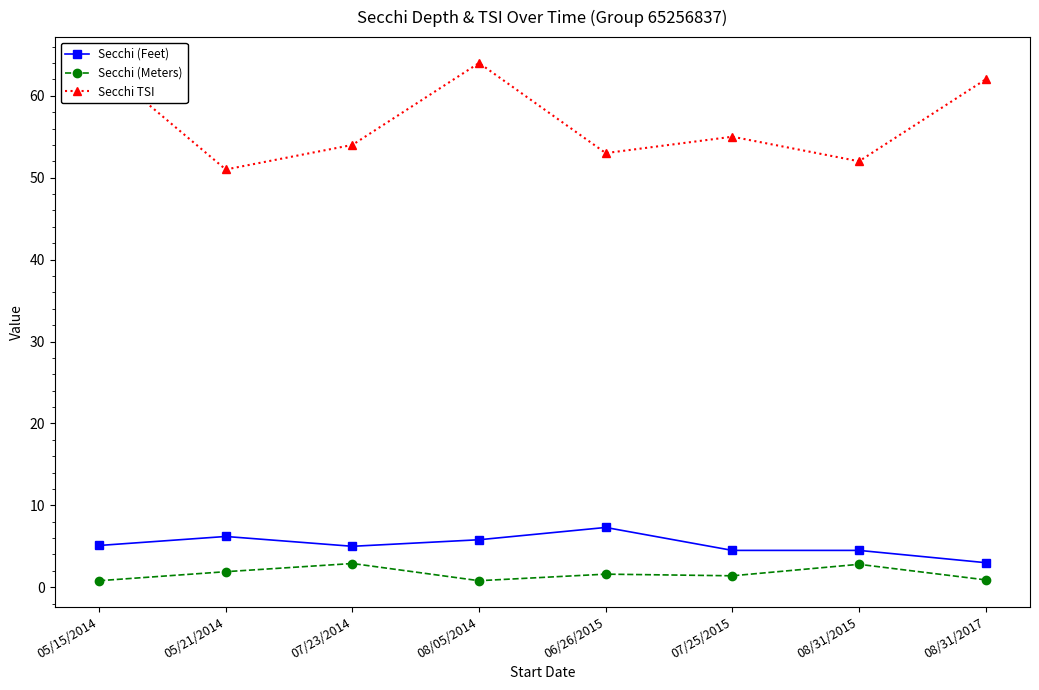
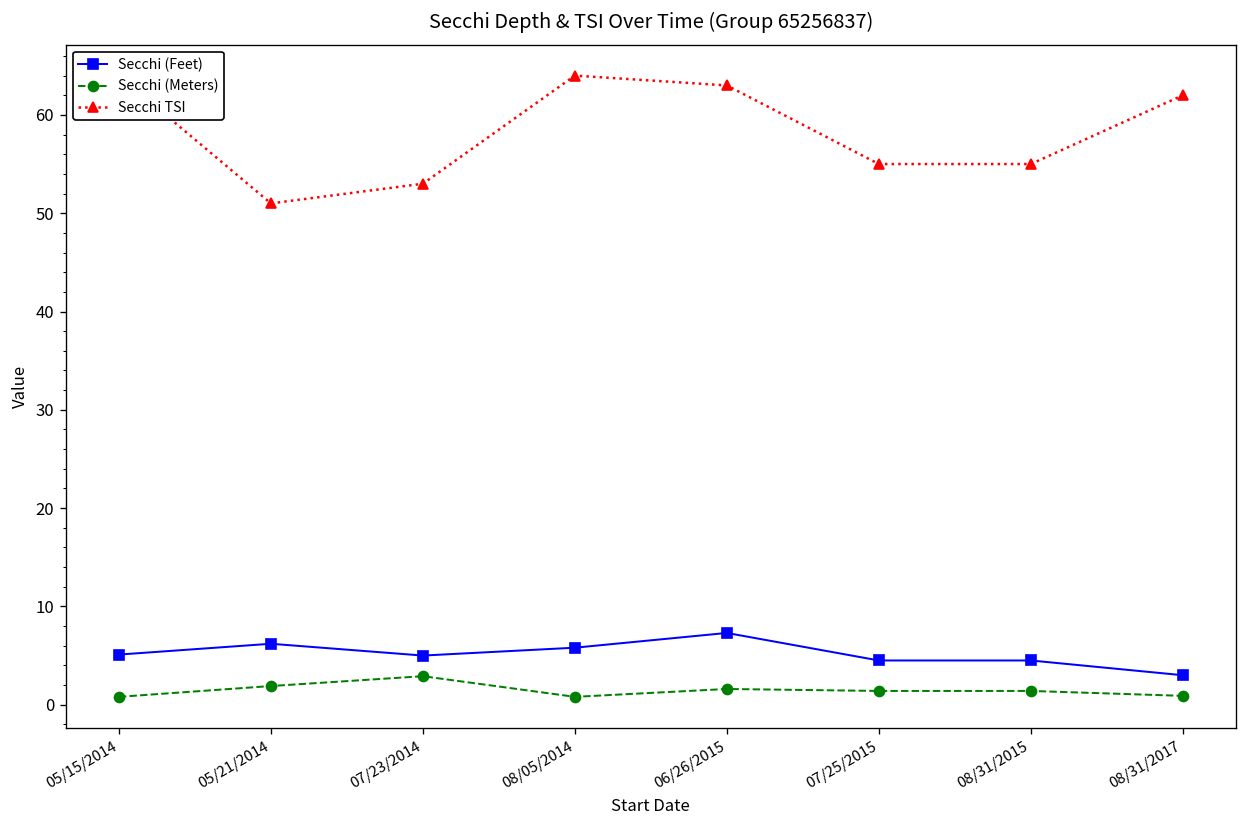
Secchi TSI, 07/23/2014: 54 -> 53
Secchi TSI, 06/26/2015: 53 -> 63
Secchi (Meters), 08/31/2015: 3 -> 1
Secchi TSI, 08/31/2015: 52 -> 55
